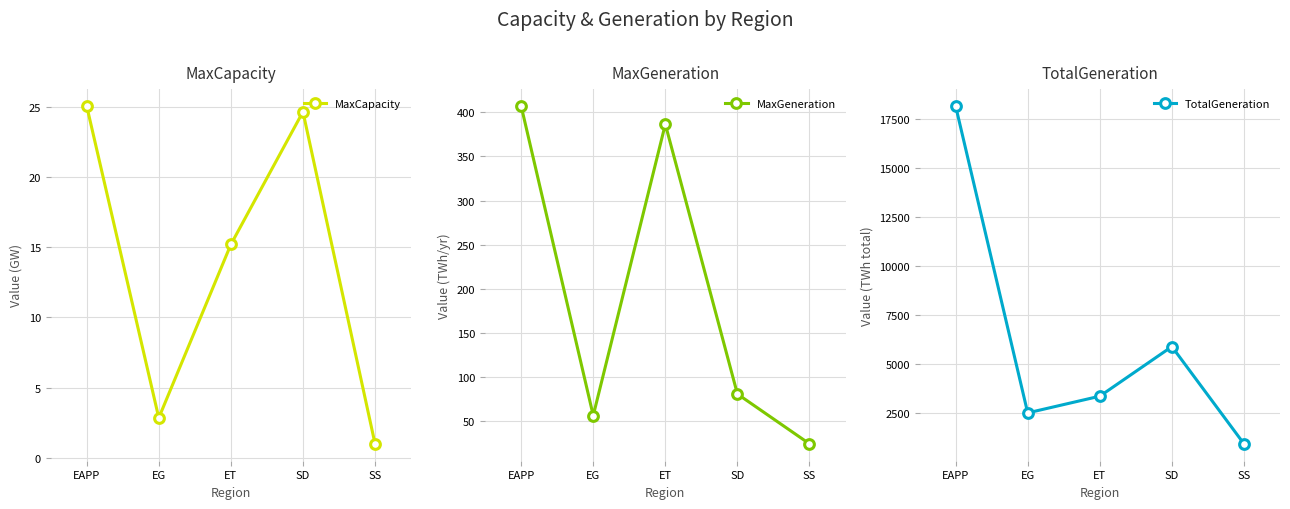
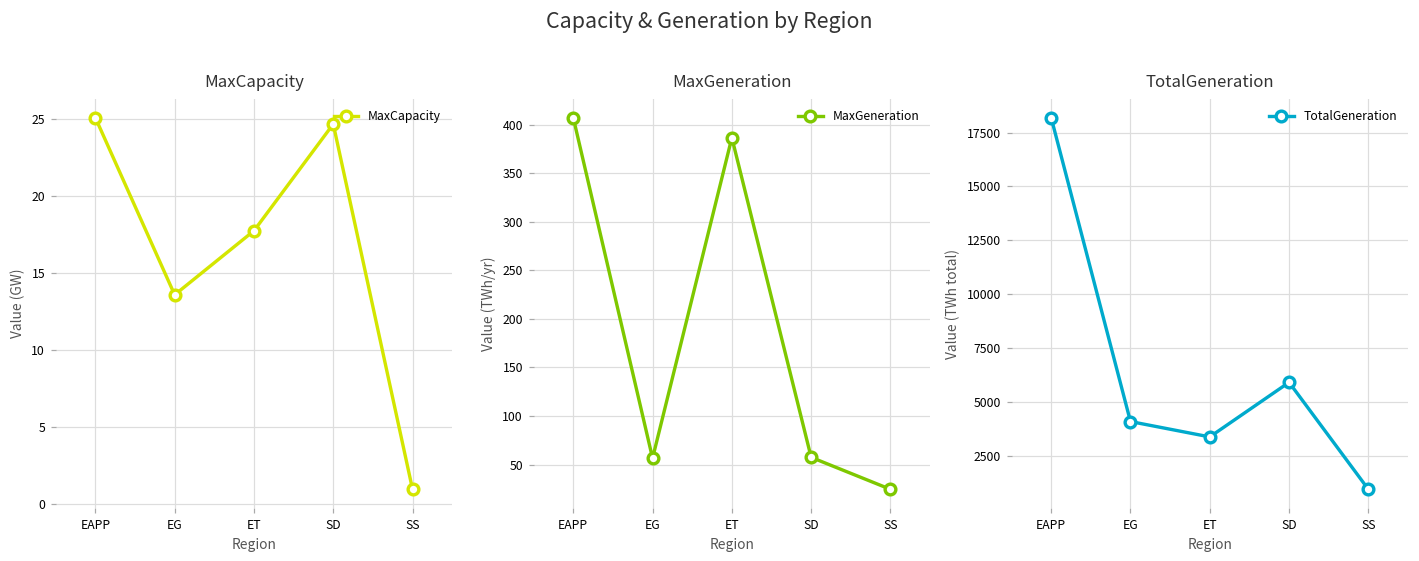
MaxCapacity, EG: 2.8 -> 13.6
MaxCapacity, ET: 15.2 -> 17.8
MaxGeneration, SD: 80 -> 60
TotalGeneration, EG: 2500 -> 4100
